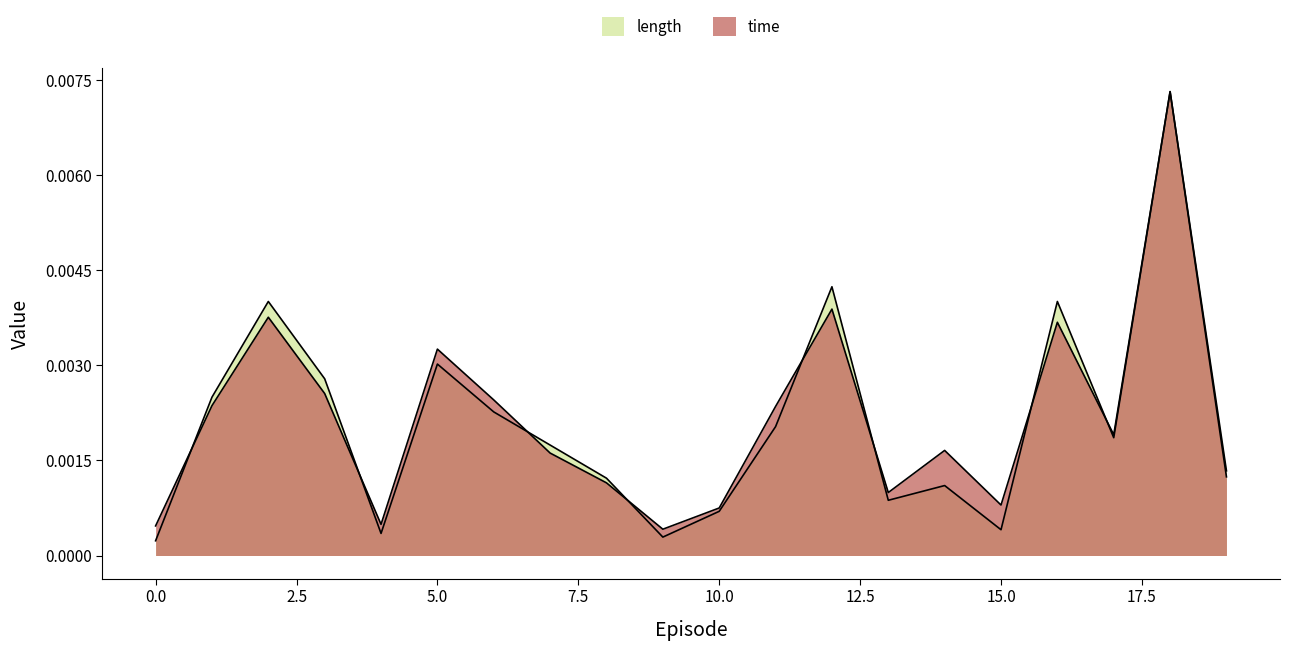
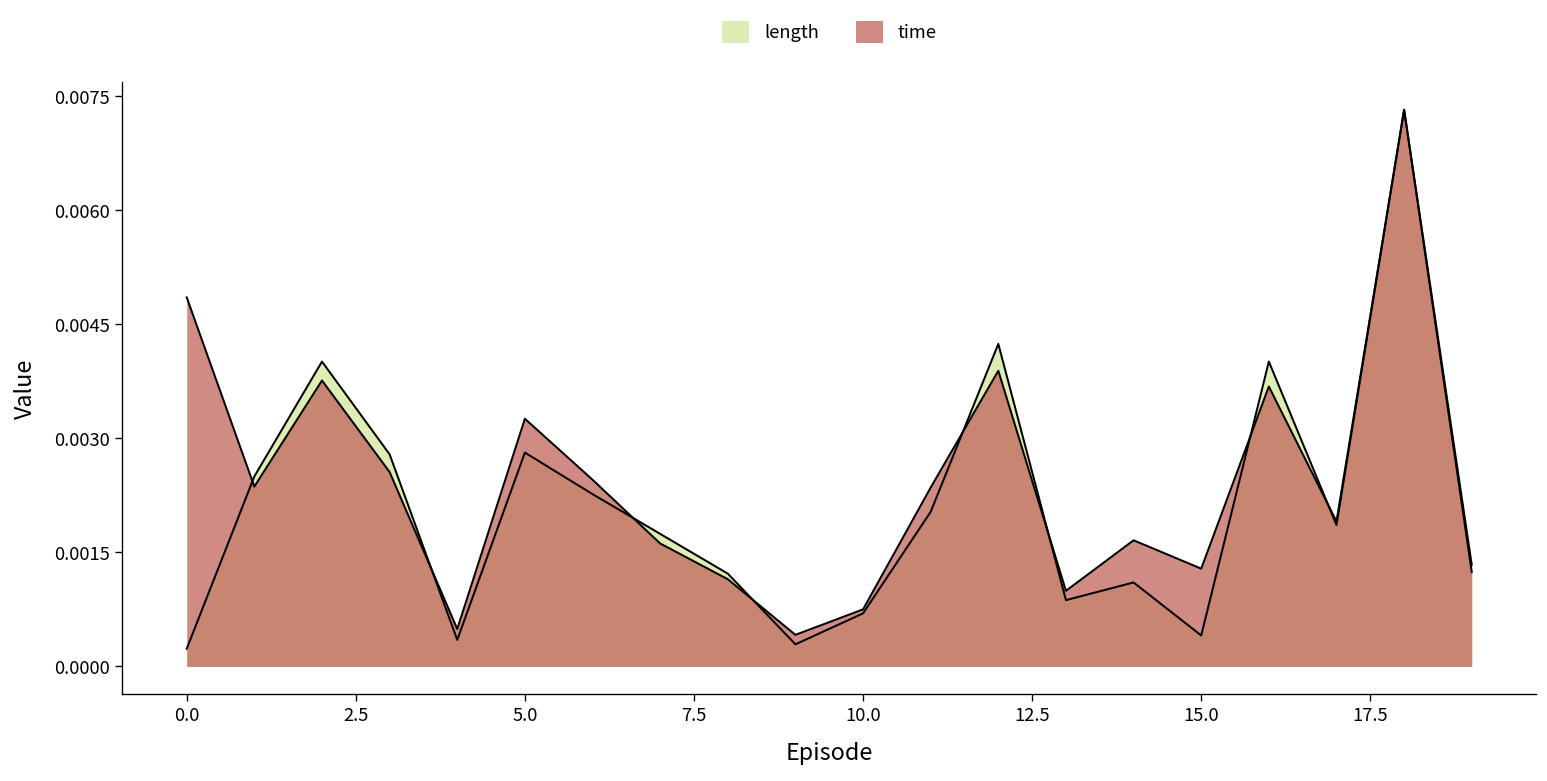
time, 0.0: 0.0005 -> 0.0049
length, 5.0: 0.0030 -> 0.0028
time, 15.0: 0.0008 -> 0.0013
